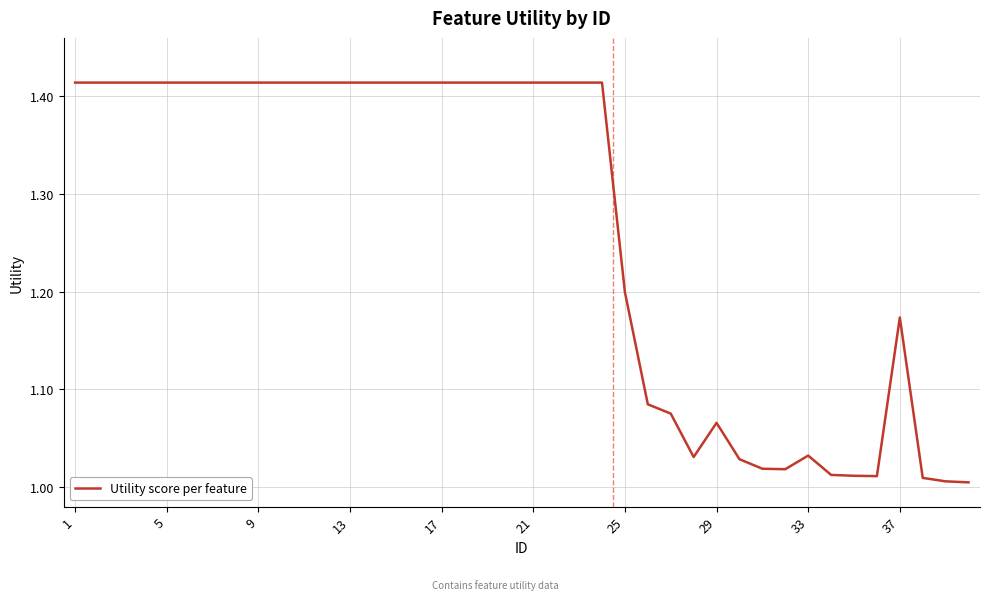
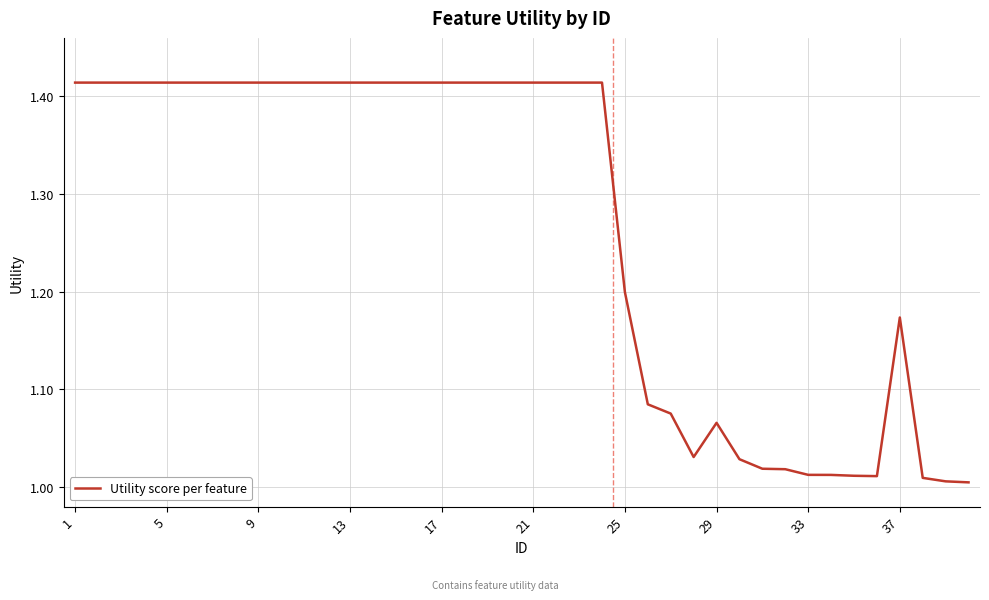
33: 1.03 -> 1.01
